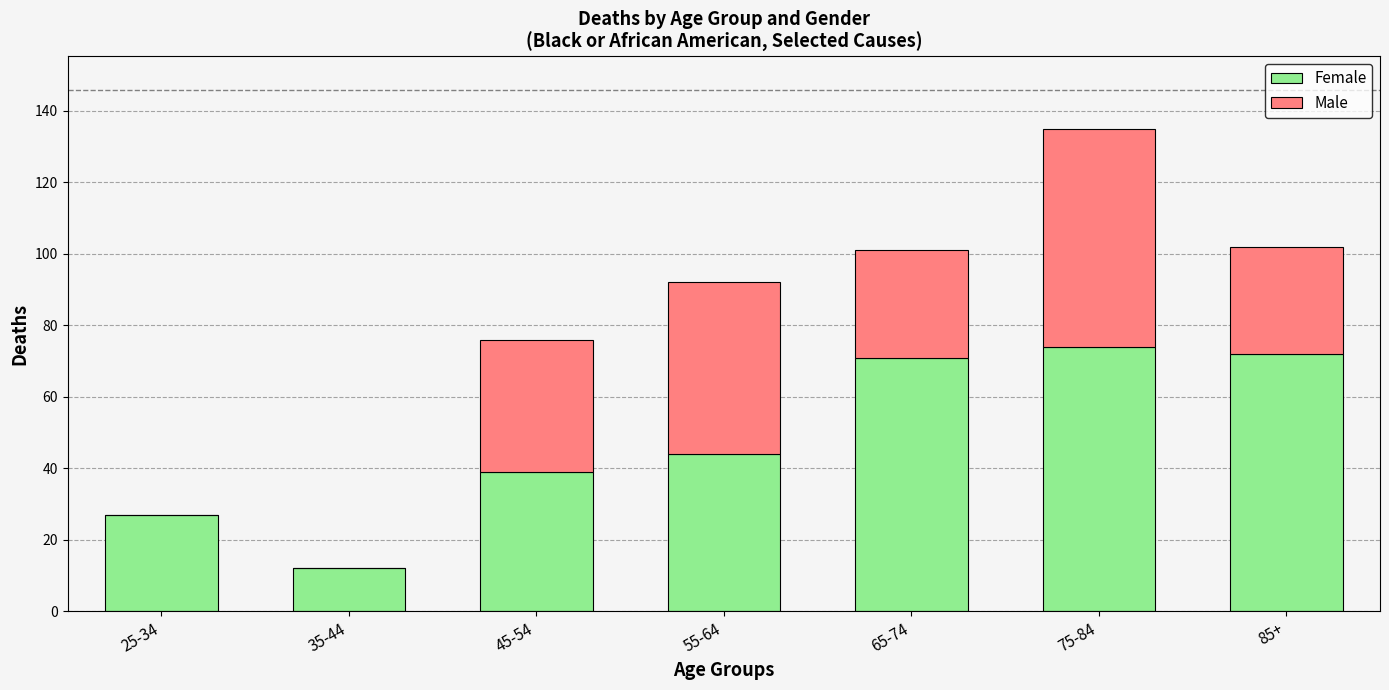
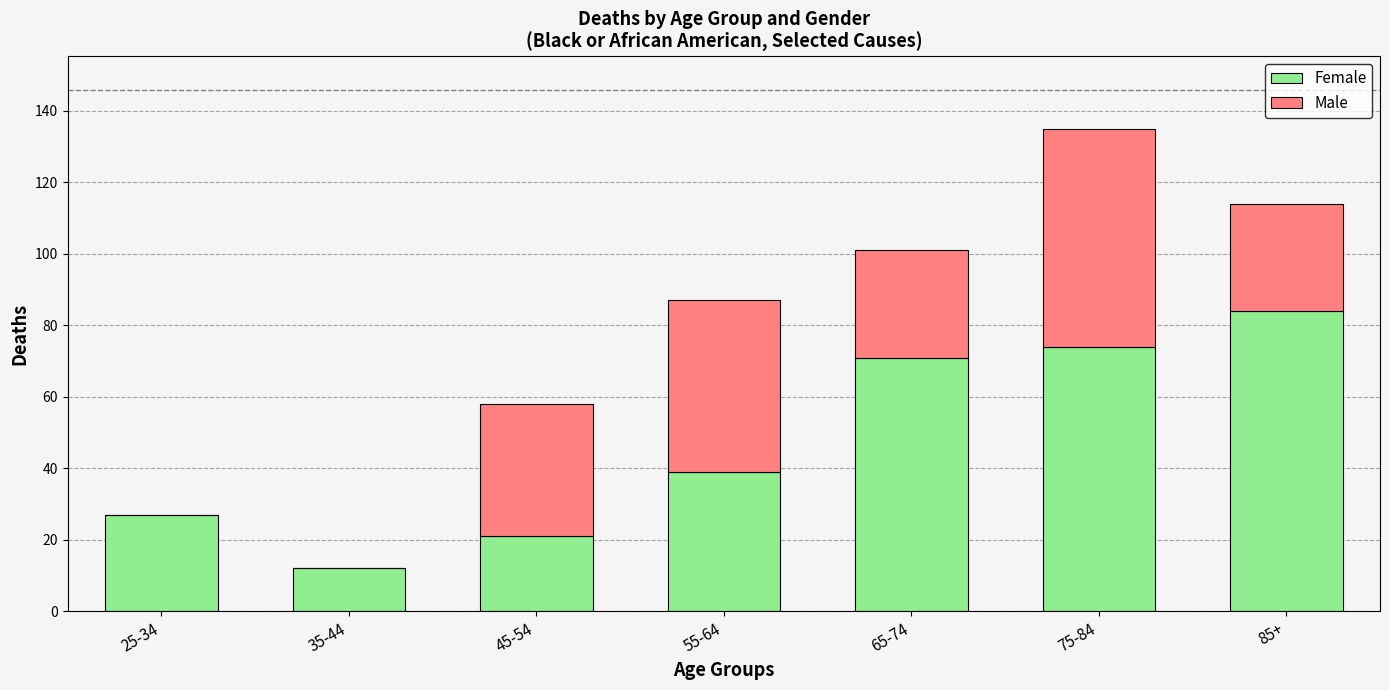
Female, 45-54: 39 -> 21
Female, 55-64: 44 -> 39
Female, 85+: 72 -> 84
